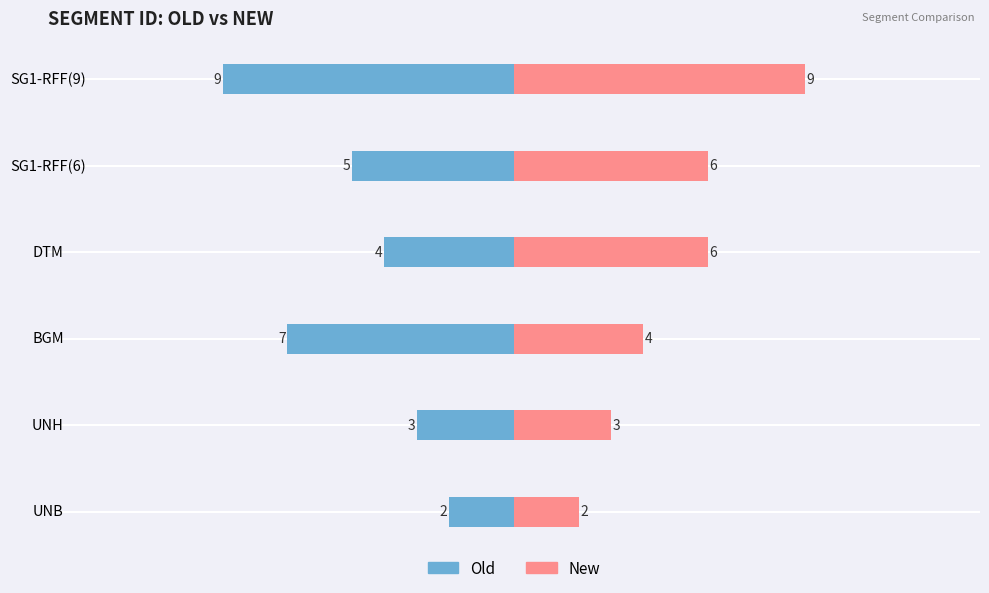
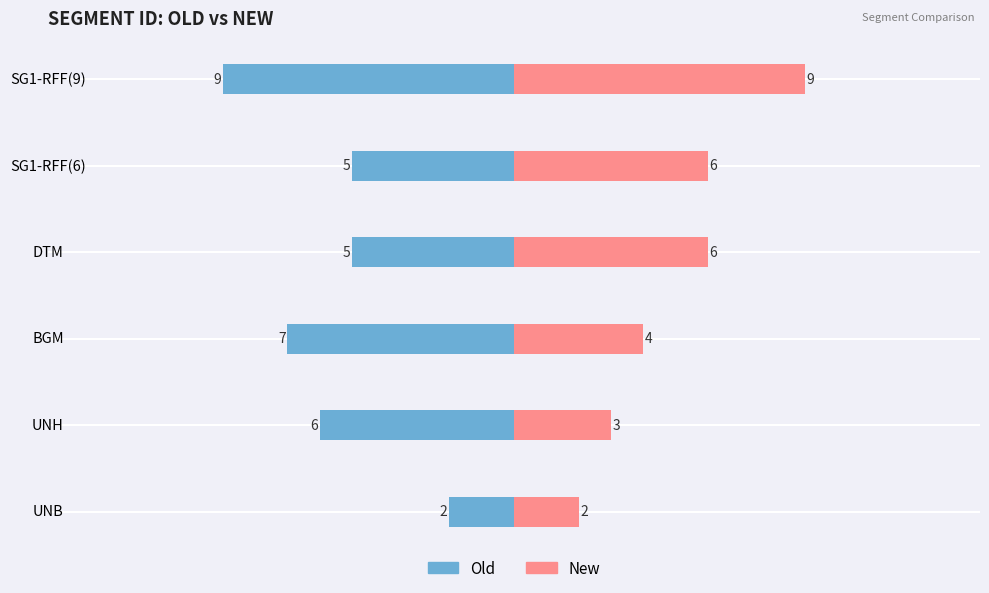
Old, DTM: 4 -> 5
Old, UNH: 3 -> 6
